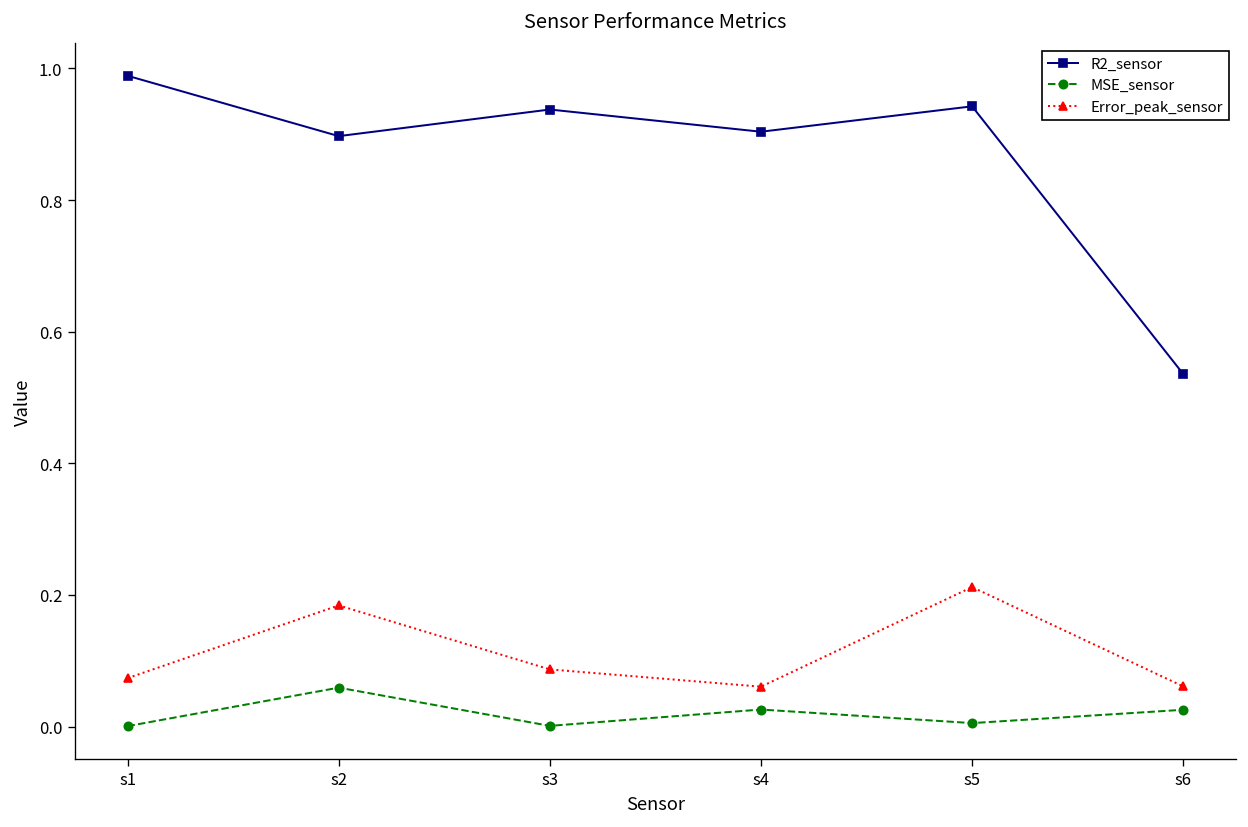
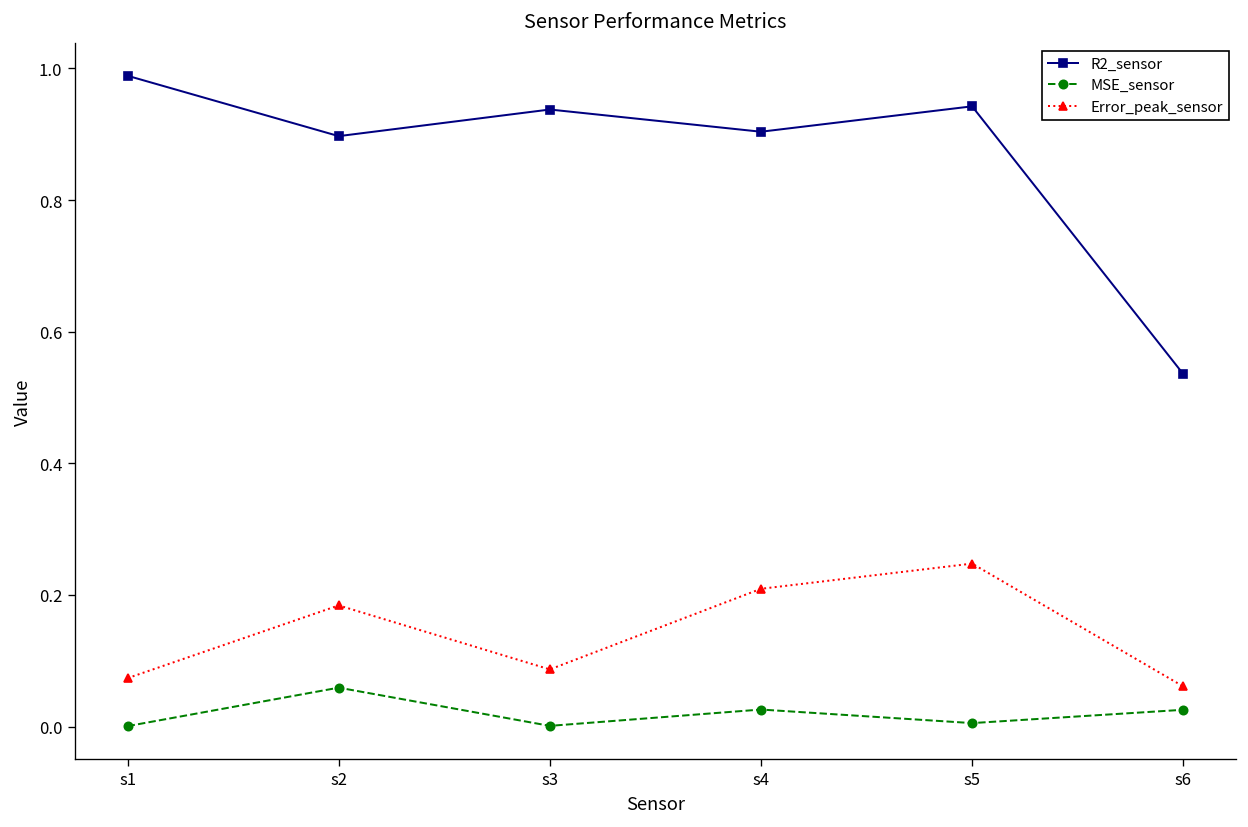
Error_peak_sensor, s4: 0.06 -> 0.21
Error_peak_sensor, s5: 0.21 -> 0.25
